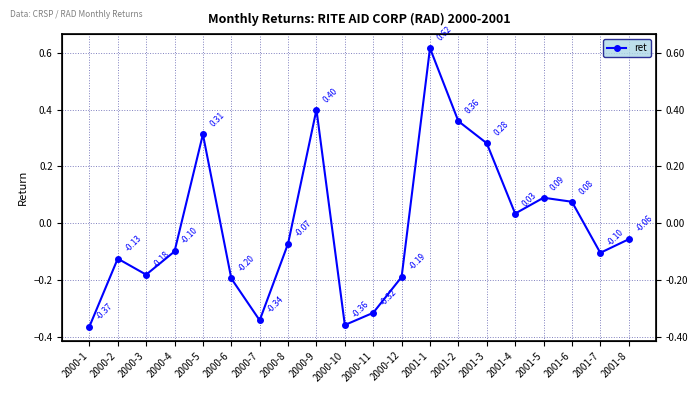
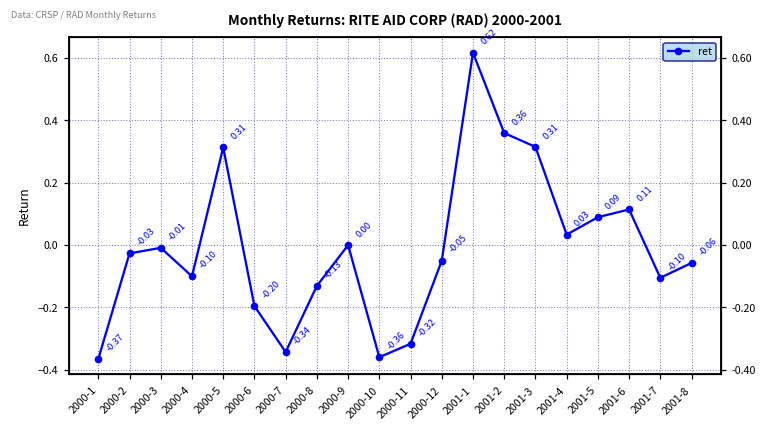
2000-2: -0.13 -> -0.03
2000-3: -0.18 -> -0.01
2000-8: -0.07 -> -0.13
2000-9: 0.40 -> 0.00
2000-12: -0.19 -> -0.05
2001-3: 0.28 -> 0.31
2001-6: 0.08 -> 0.11
